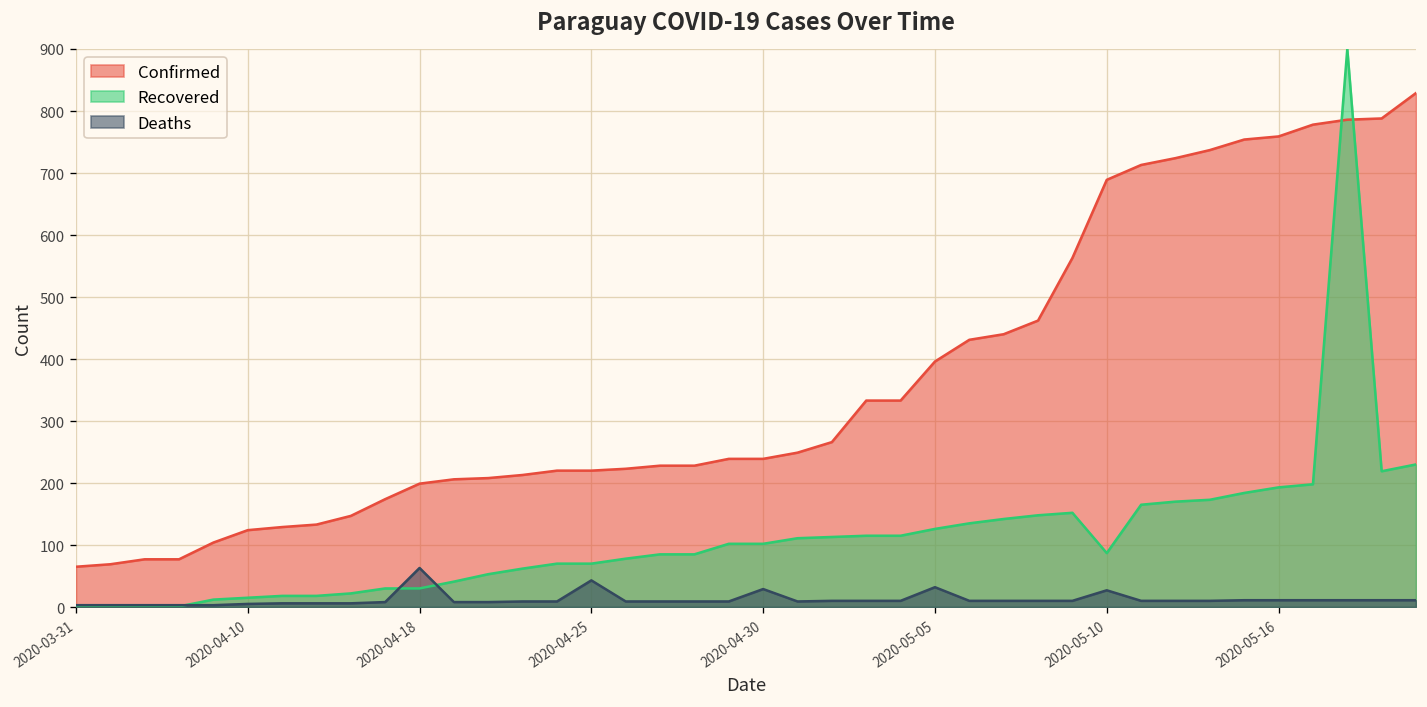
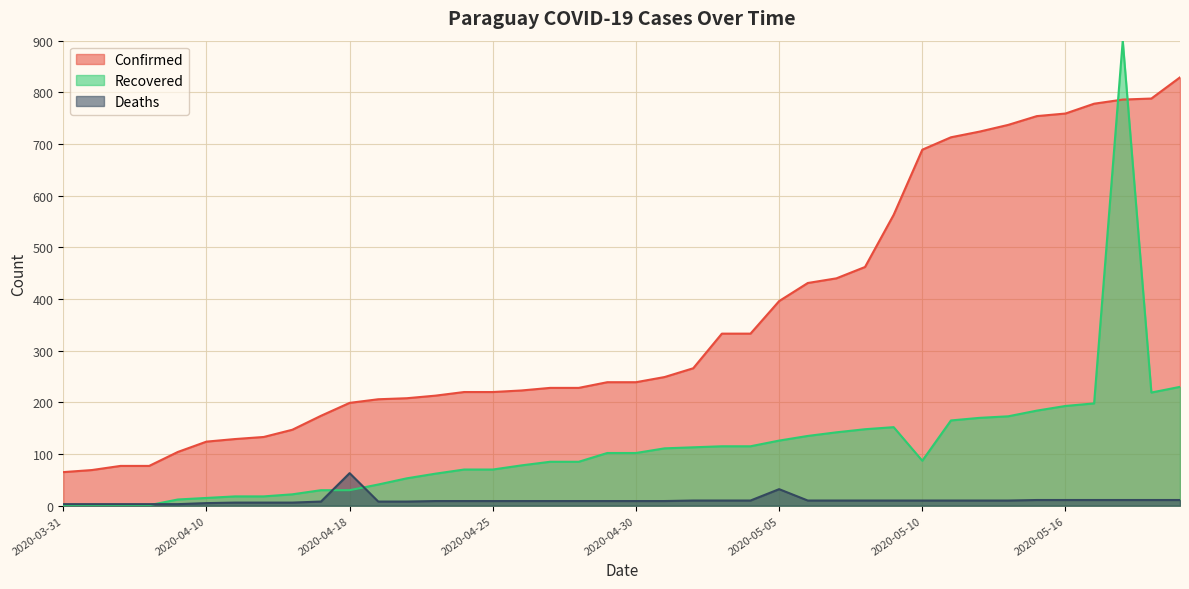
Deaths, 2020-04-25: 40 -> 10
Deaths, 2020-04-30: 30 -> 10
Deaths, 2020-05-10: 30 -> 10
